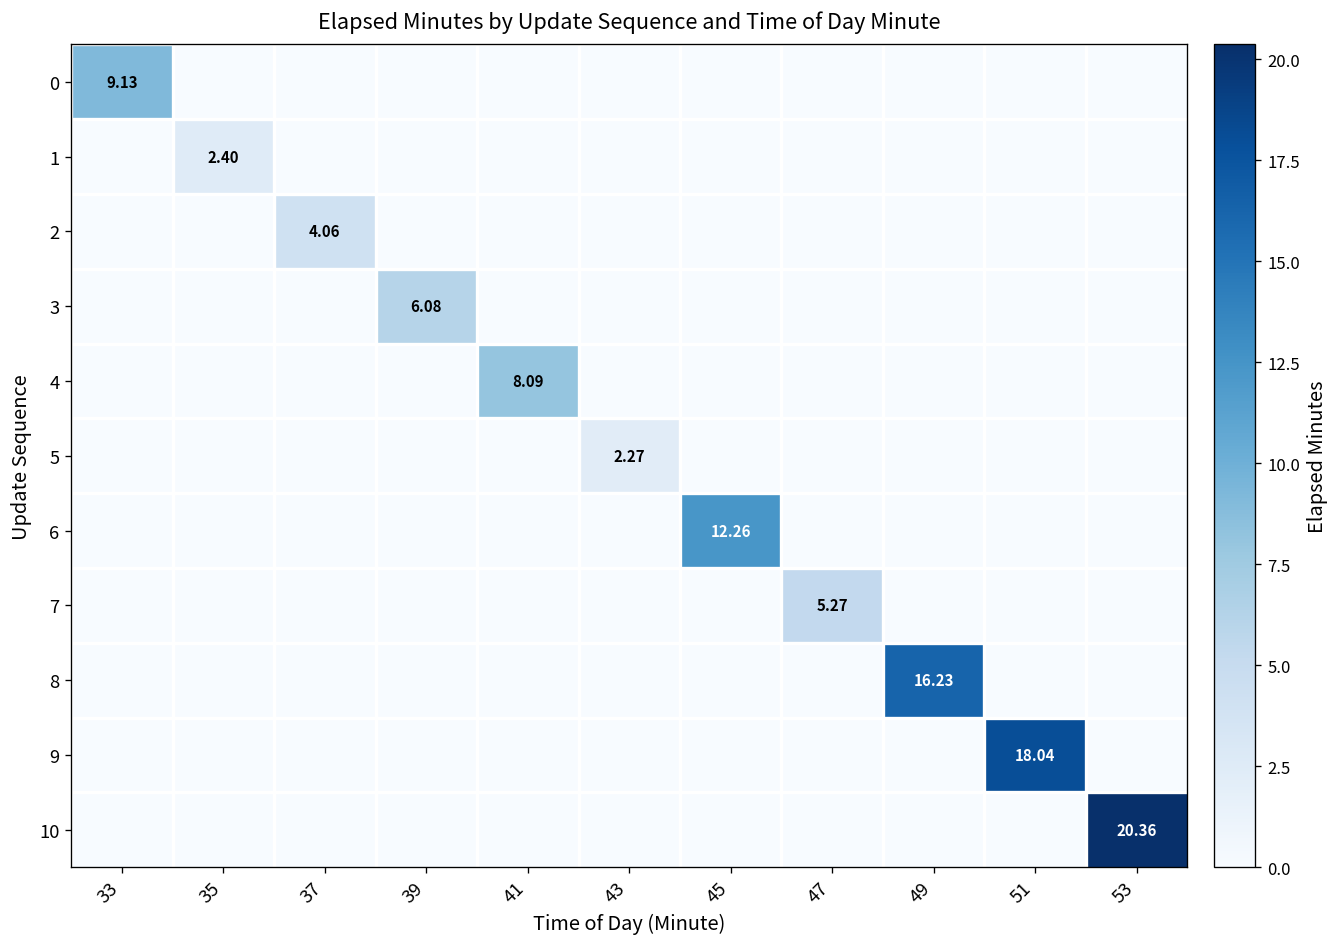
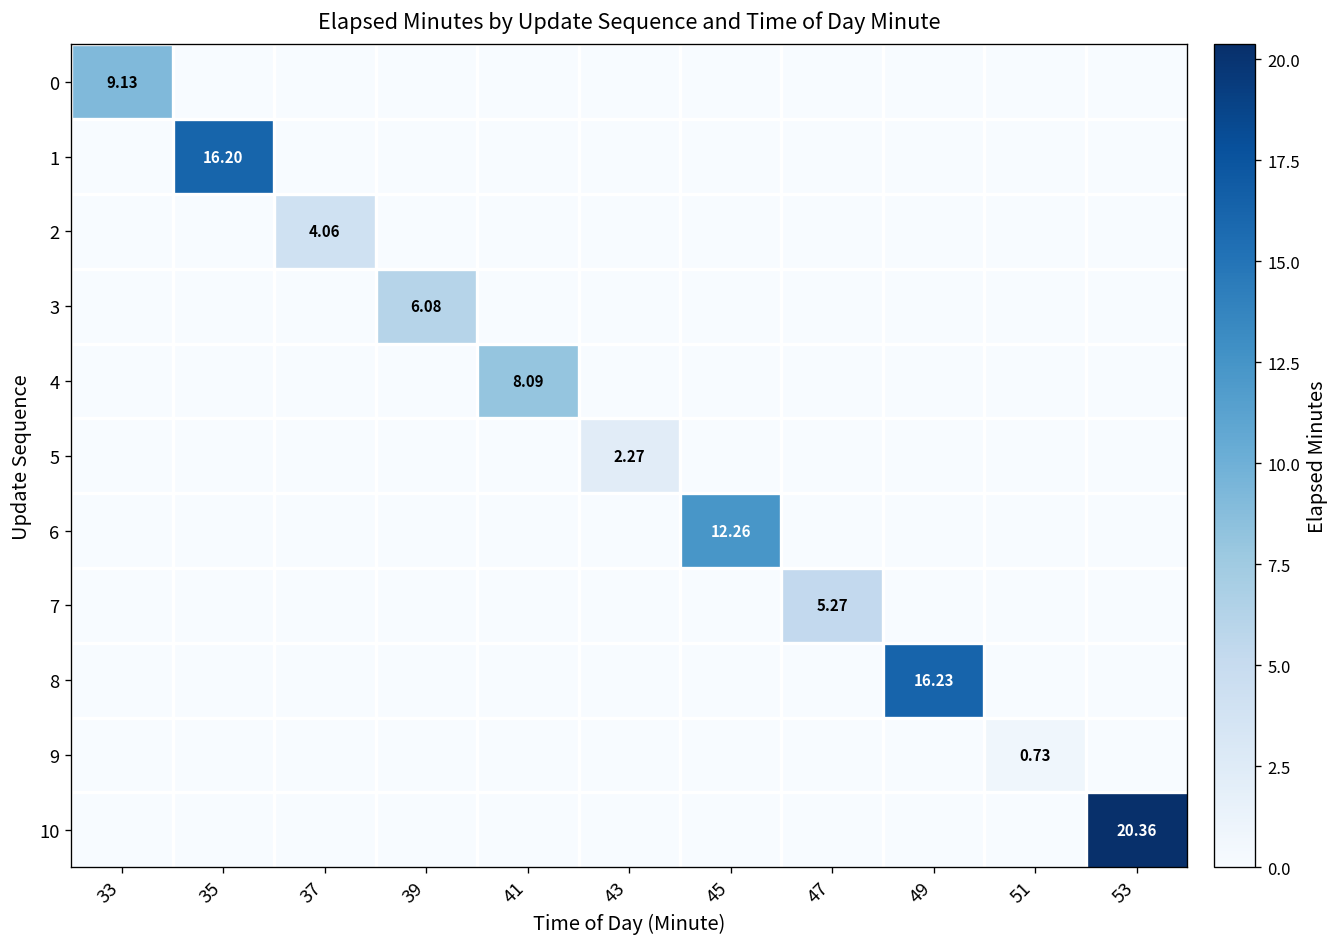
1, 35: 2.40 -> 16.20
9, 51: 18.04 -> 0.73
